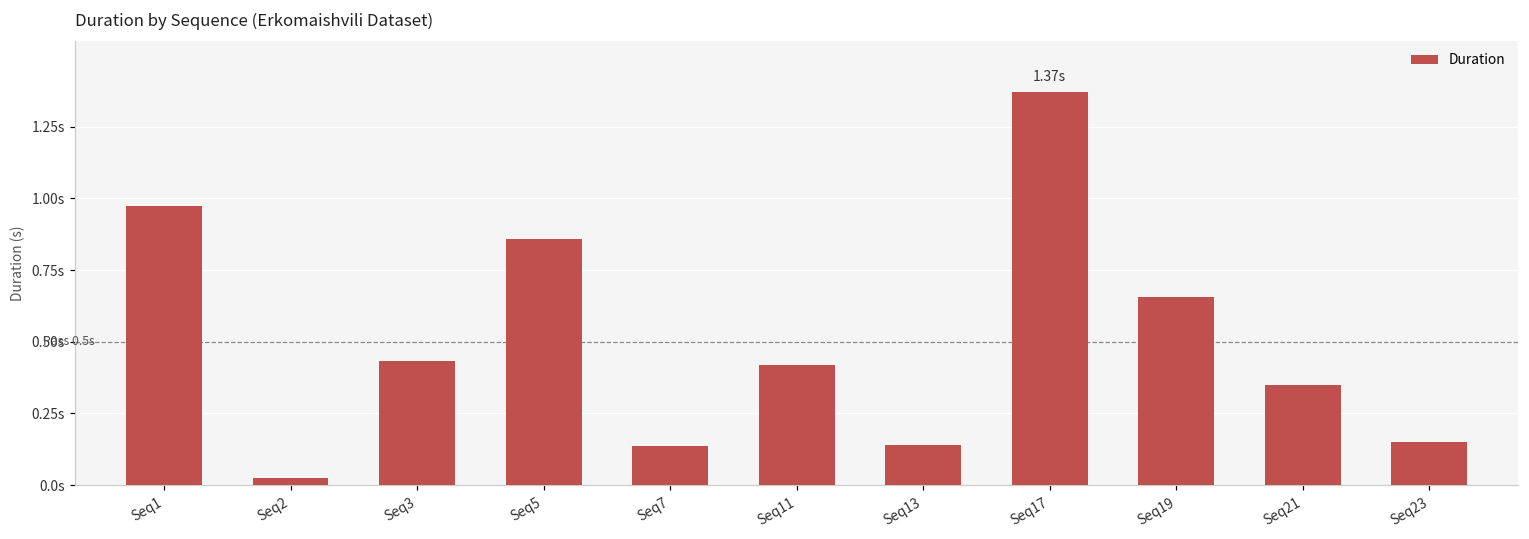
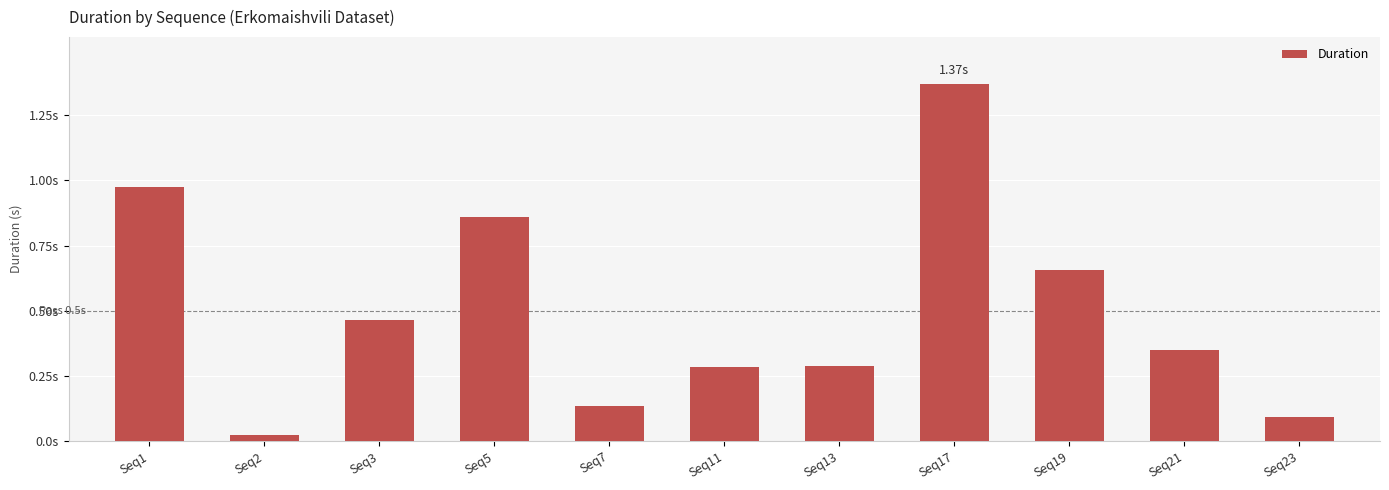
Seq3: 0.43s -> 0.46s
Seq11: 0.42s -> 0.28s
Seq13: 0.14s -> 0.29s
Seq23: 0.15s -> 0.09s
